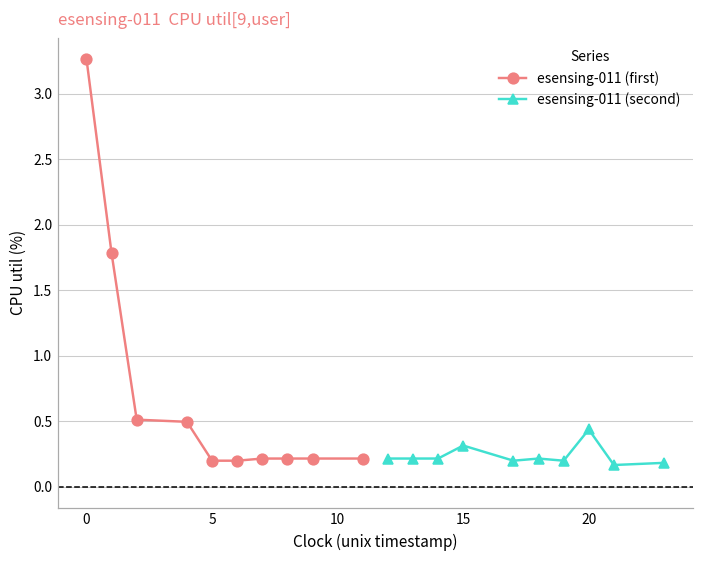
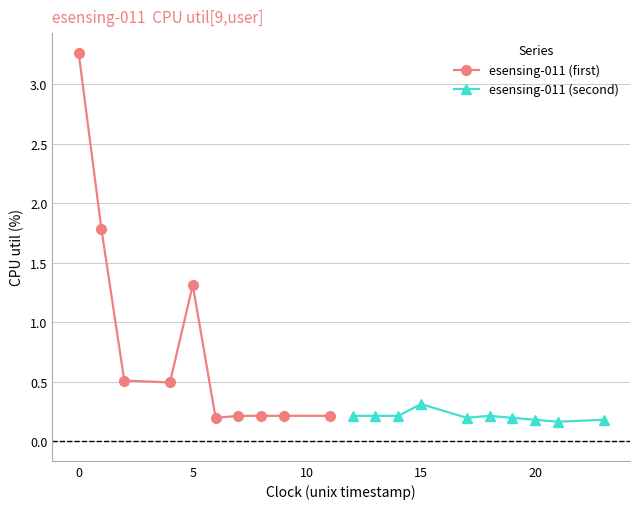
esensing-011 (first), 5: 0.20 -> 1.31
esensing-011 (second), 20: 0.44 -> 0.18
